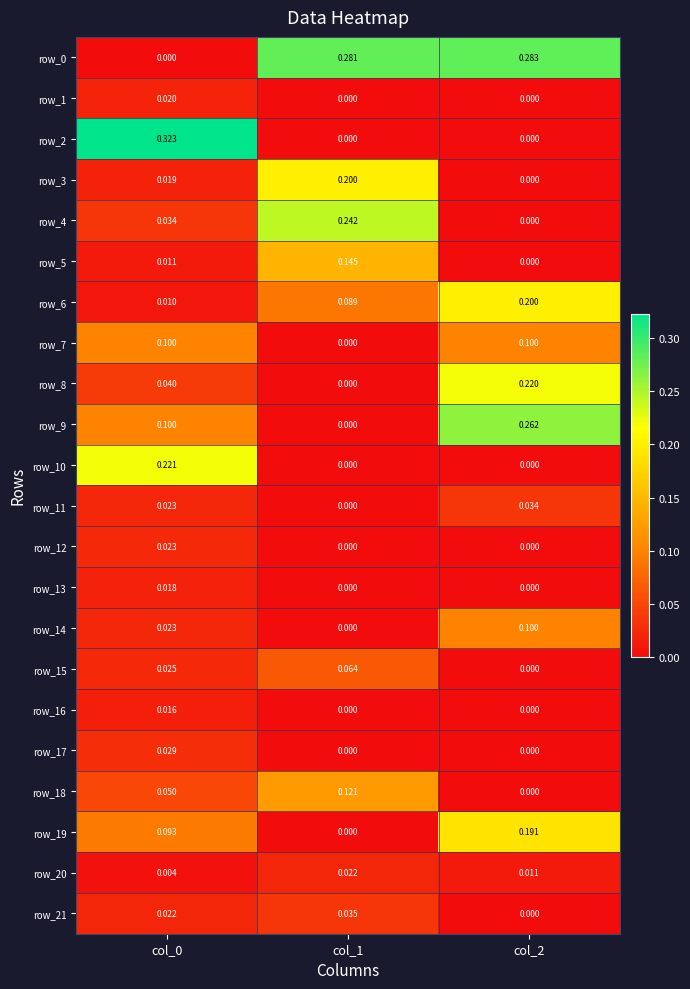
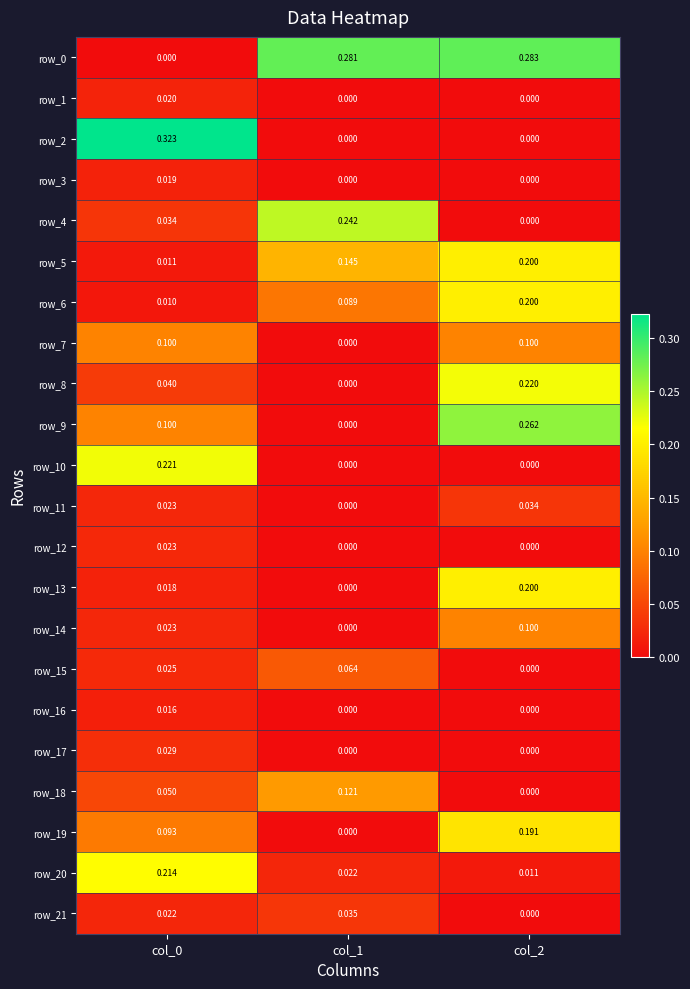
row_3, col_1: 0.200 -> 0.000
row_5, col_2: 0.000 -> 0.200
row_13, col_2: 0.000 -> 0.200
row_20, col_0: 0.004 -> 0.214
